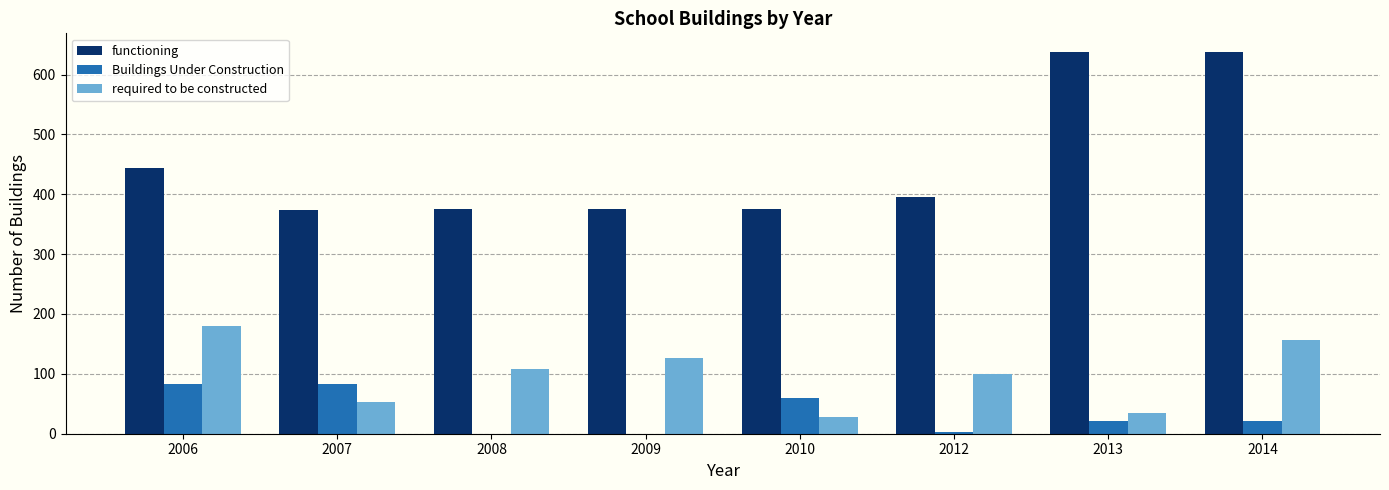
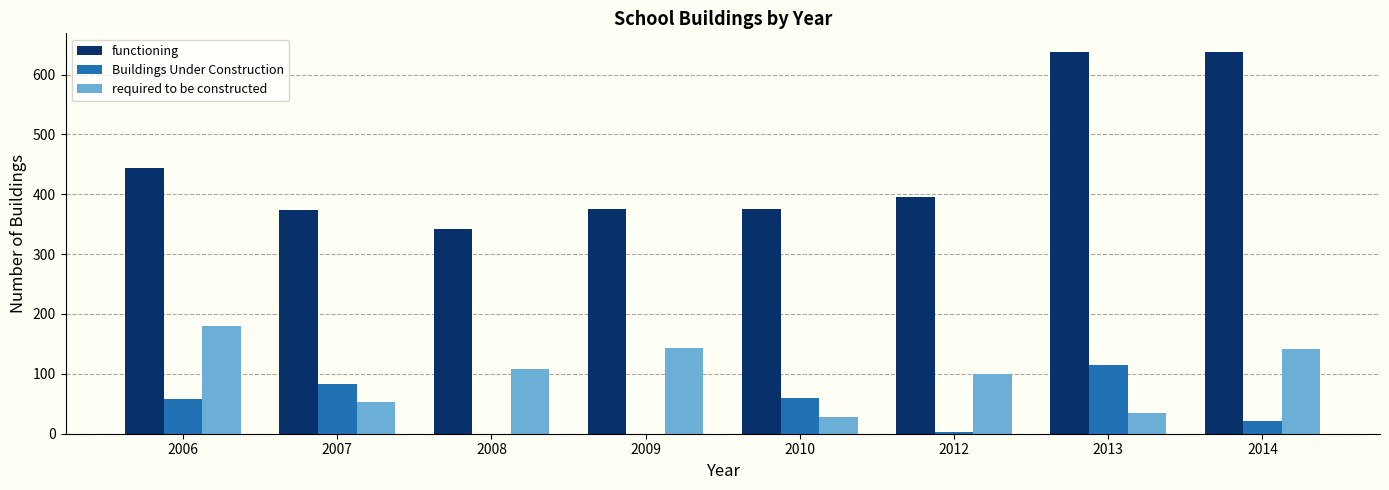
Buildings Under Construction, 2006: 80 -> 60
functioning, 2008: 380 -> 340
required to be constructed, 2009: 130 -> 140
Buildings Under Construction, 2013: 20 -> 110
required to be constructed, 2014: 160 -> 140
